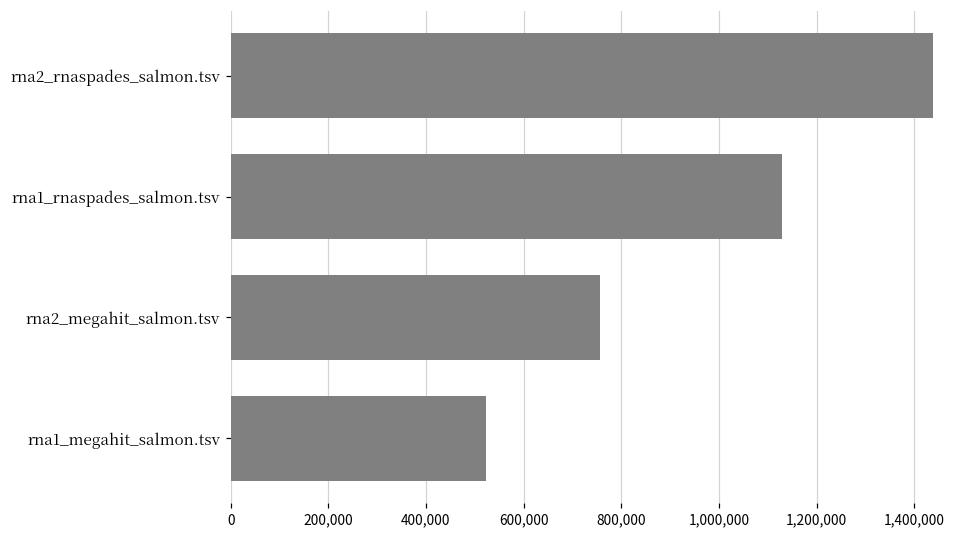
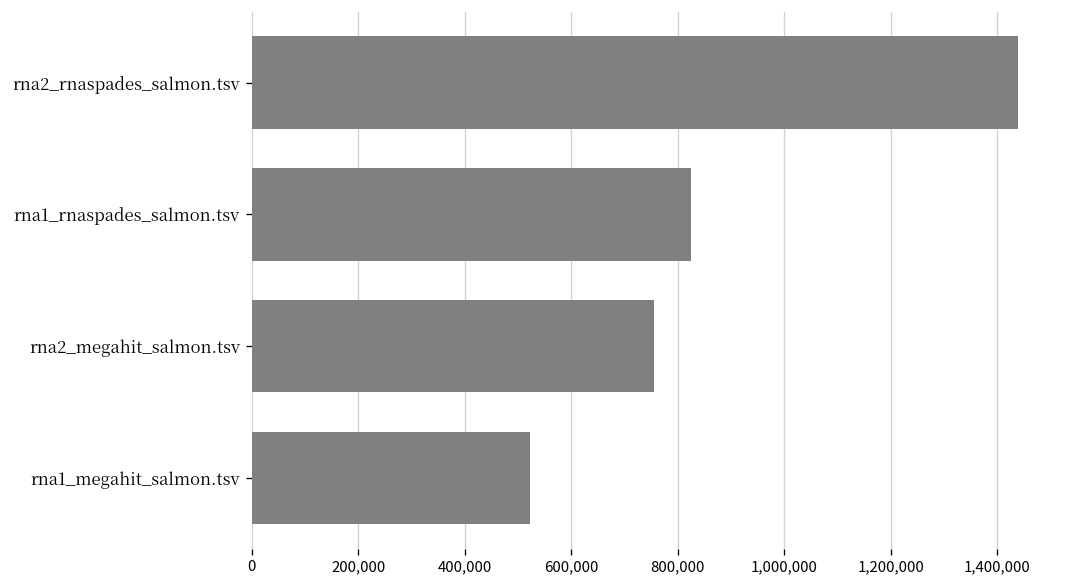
rna1_rnaspades_salmon.tsv: 1,130,000 -> 830,000
